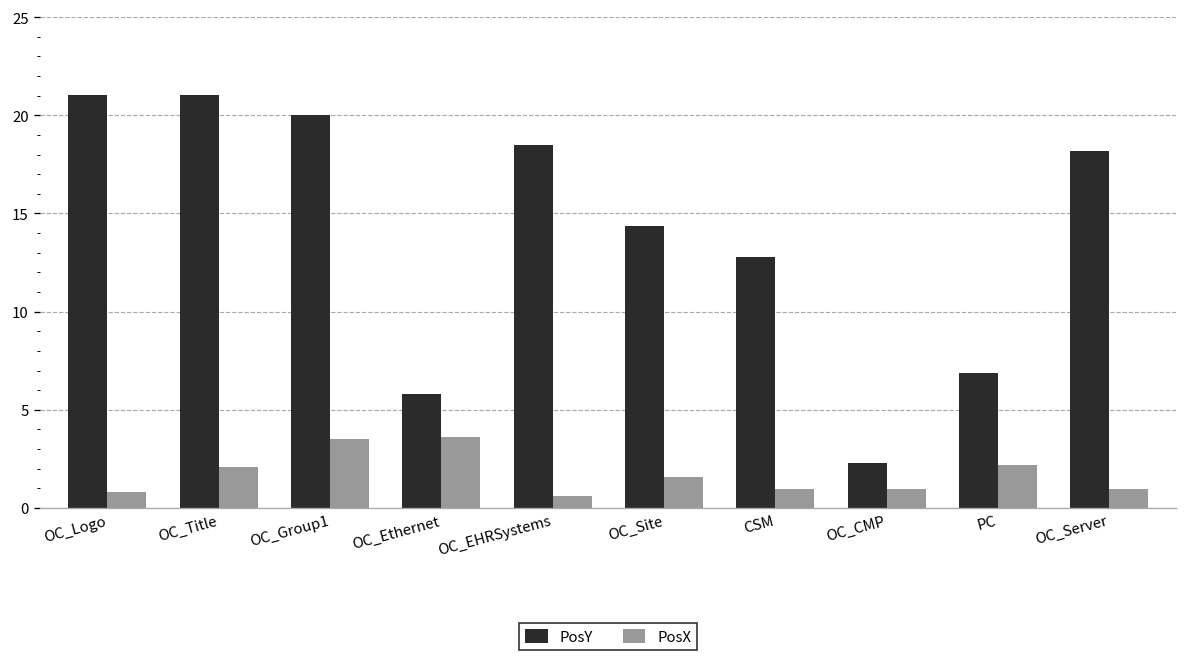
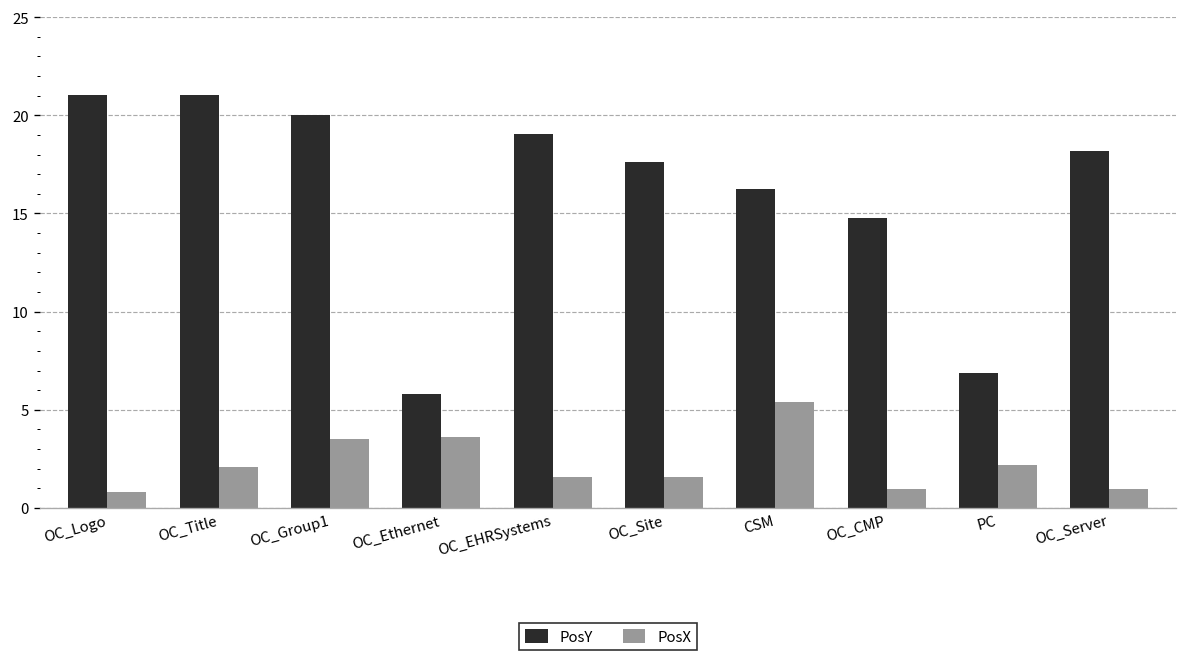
PosY, OC_EHRSystems: 18.5 -> 19.0
PosX, OC_EHRSystems: 0.6 -> 1.6
PosY, OC_Site: 14.4 -> 17.6
PosY, CSM: 12.8 -> 16.3
PosX, CSM: 1.0 -> 5.4
PosY, OC_CMP: 2.3 -> 14.8
